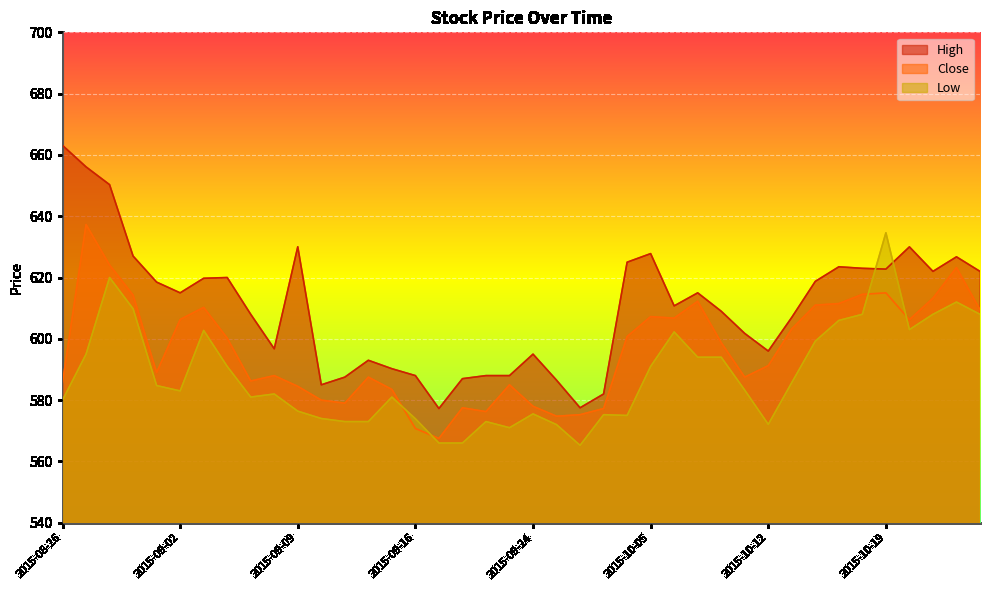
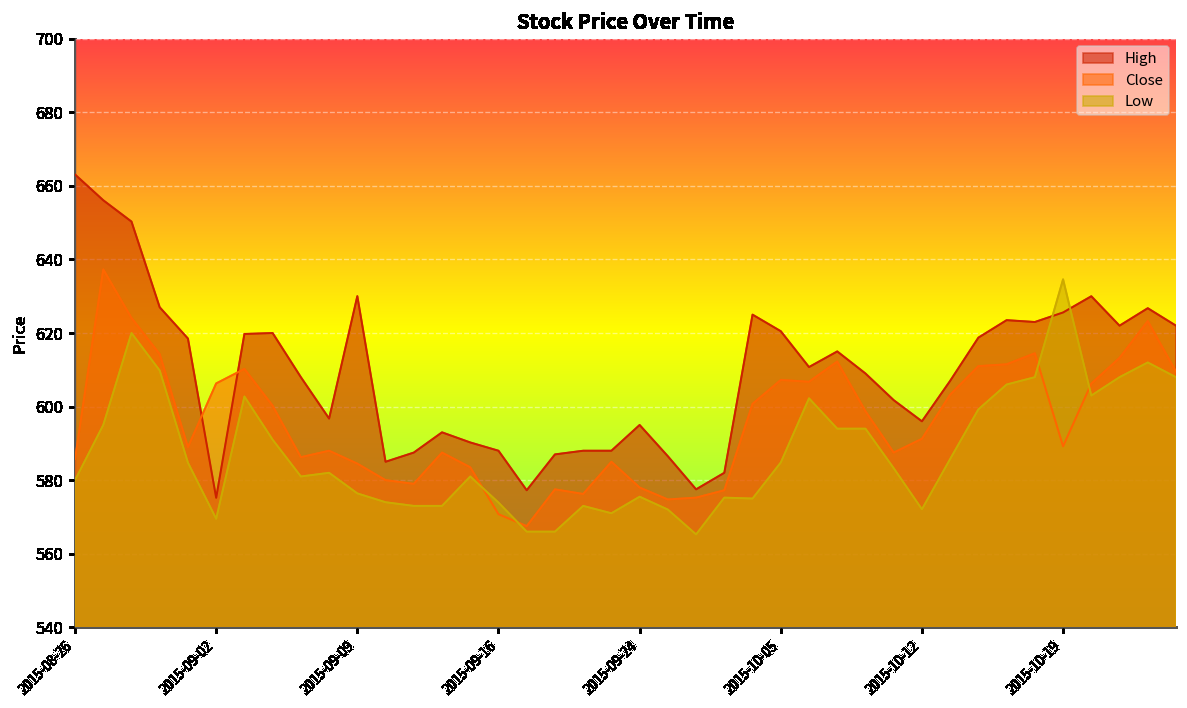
High, 2015-09-02: 615 -> 575
Low, 2015-09-02: 583 -> 570
High, 2015-10-05: 628 -> 621
Low, 2015-10-05: 591 -> 585
High, 2015-10-19: 623 -> 626
Close, 2015-10-19: 615 -> 589
